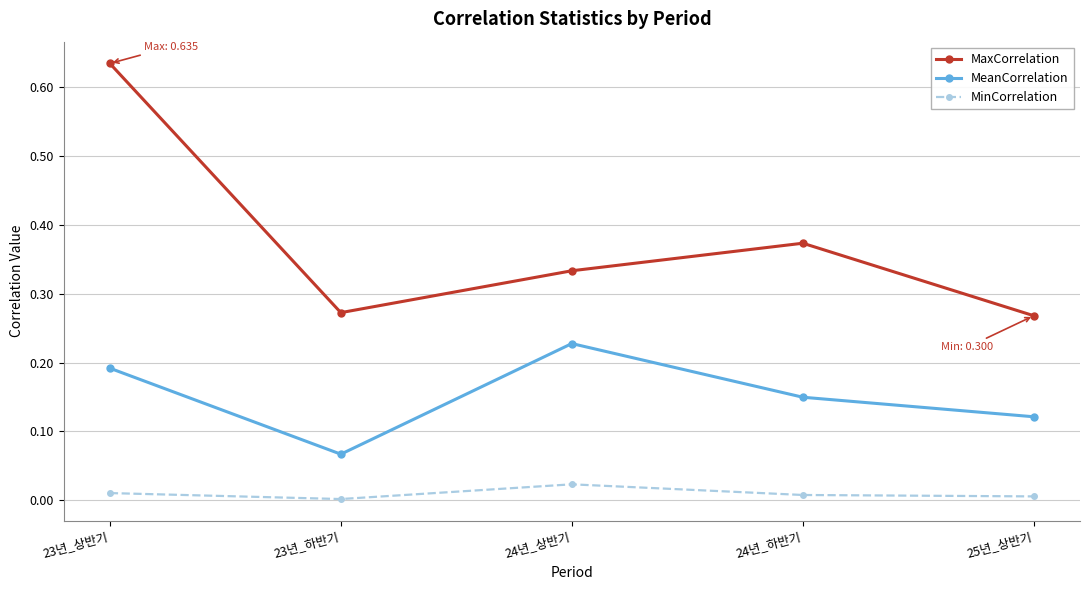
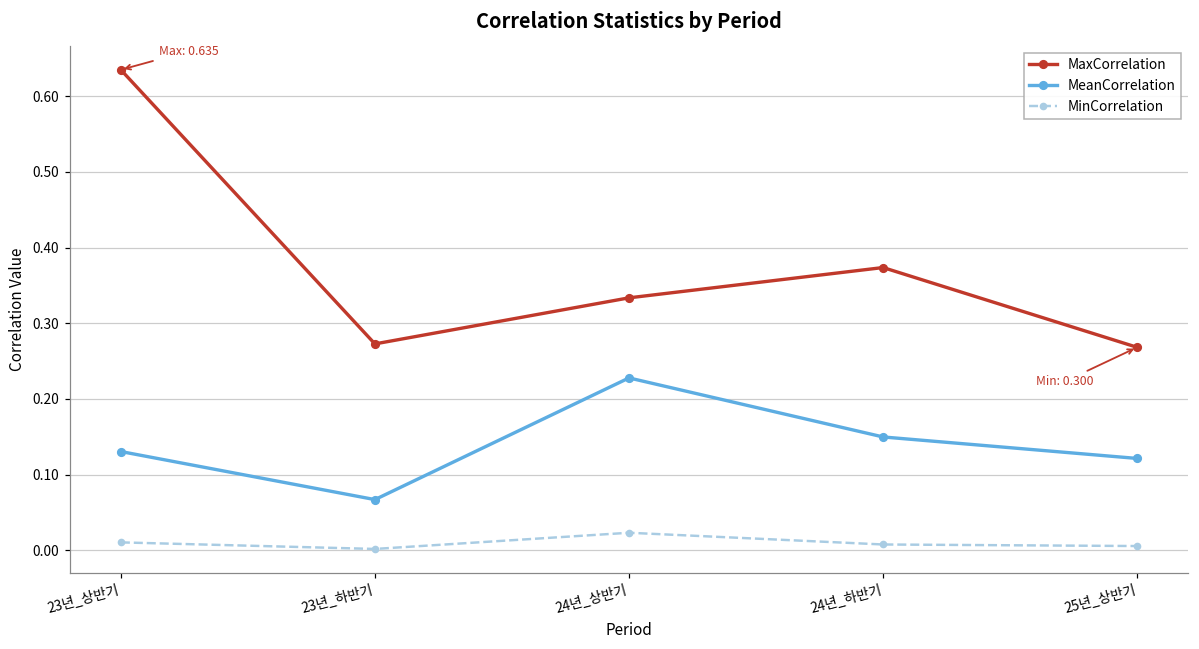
MeanCorrelation, 23년_상반기: 0.19 -> 0.13
